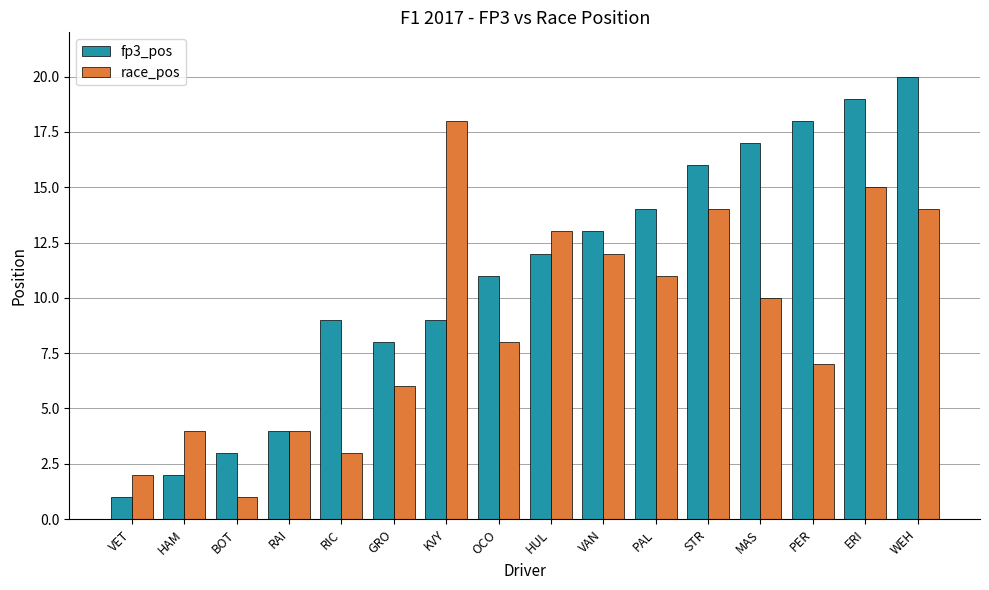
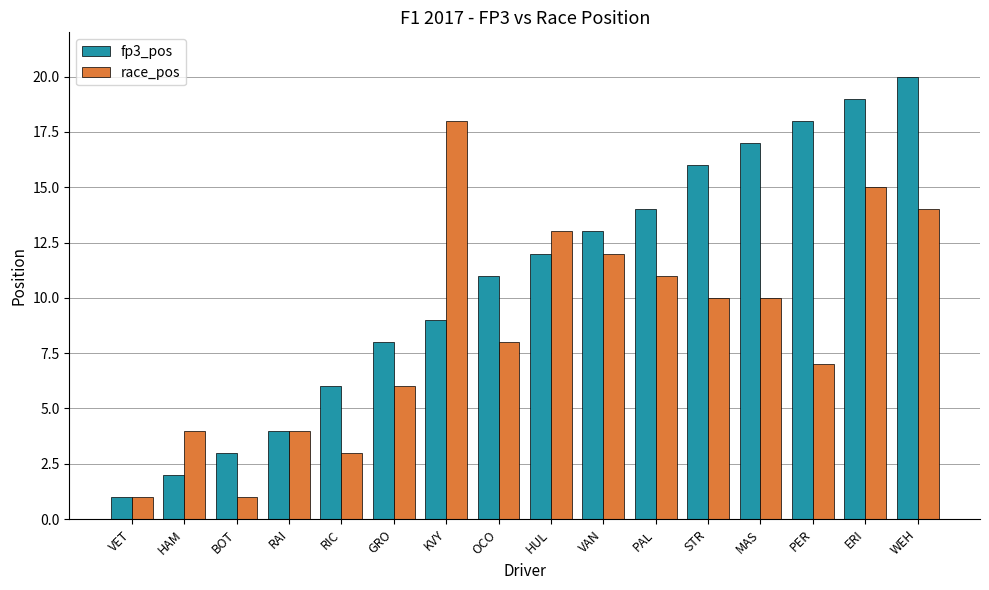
race_pos, VET: 2 -> 1
fp3_pos, RIC: 9 -> 6
race_pos, STR: 14 -> 10
